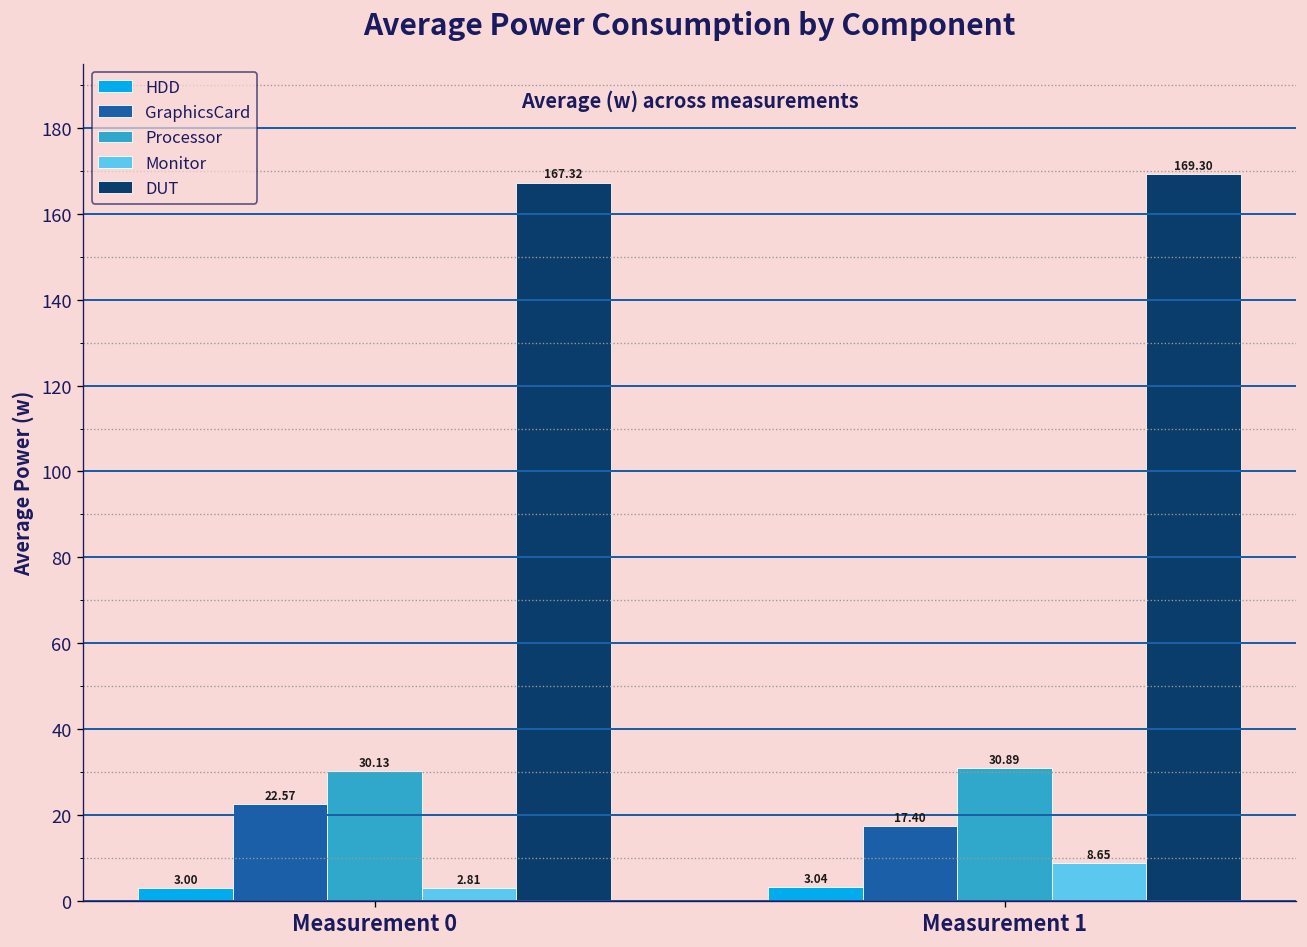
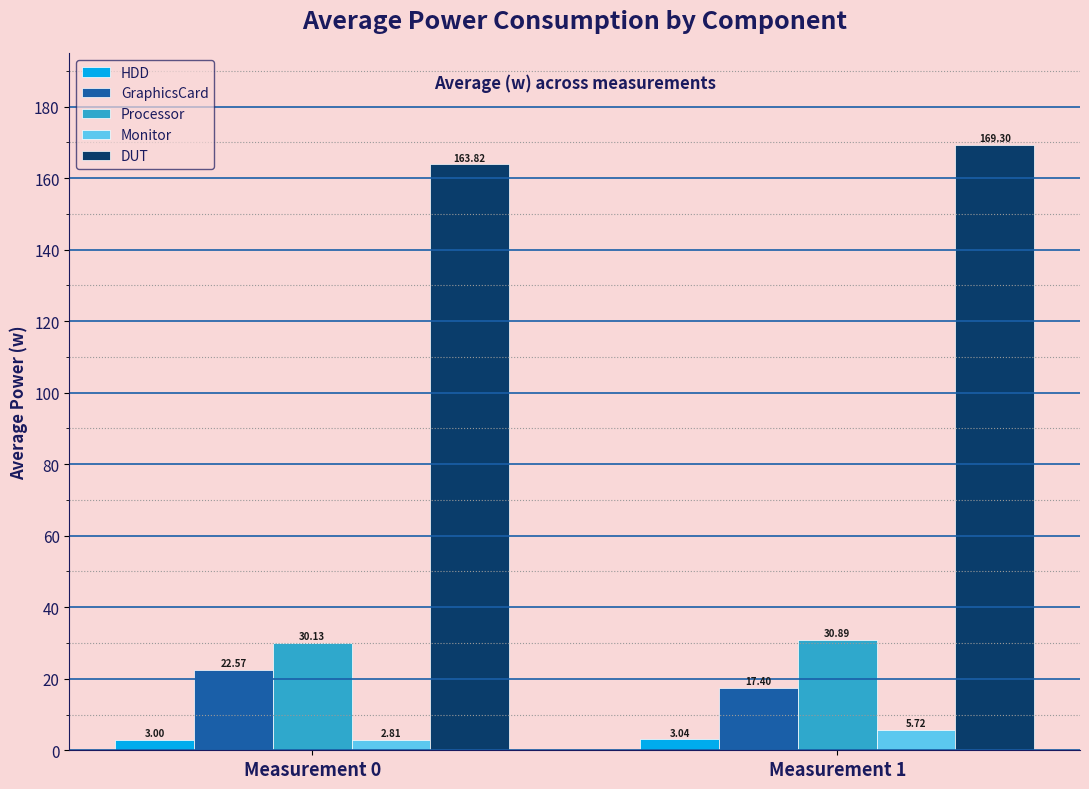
DUT, Measurement 0: 167.32 -> 163.82
Monitor, Measurement 1: 8.65 -> 5.72
